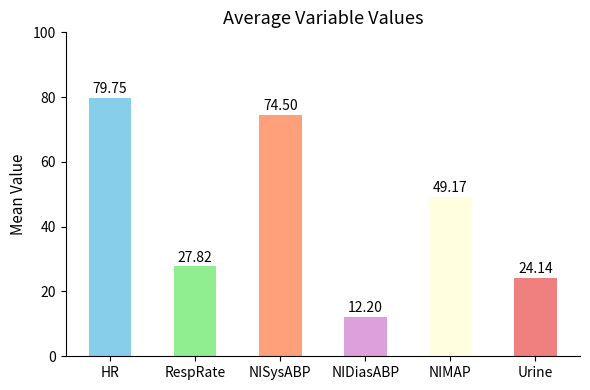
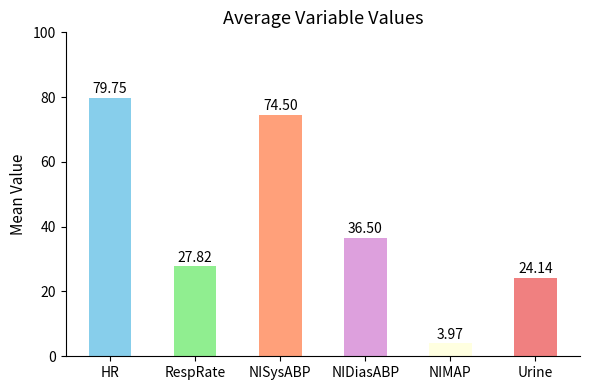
NIDiasABP: 12.20 -> 36.50
NIMAP: 49.17 -> 3.97
